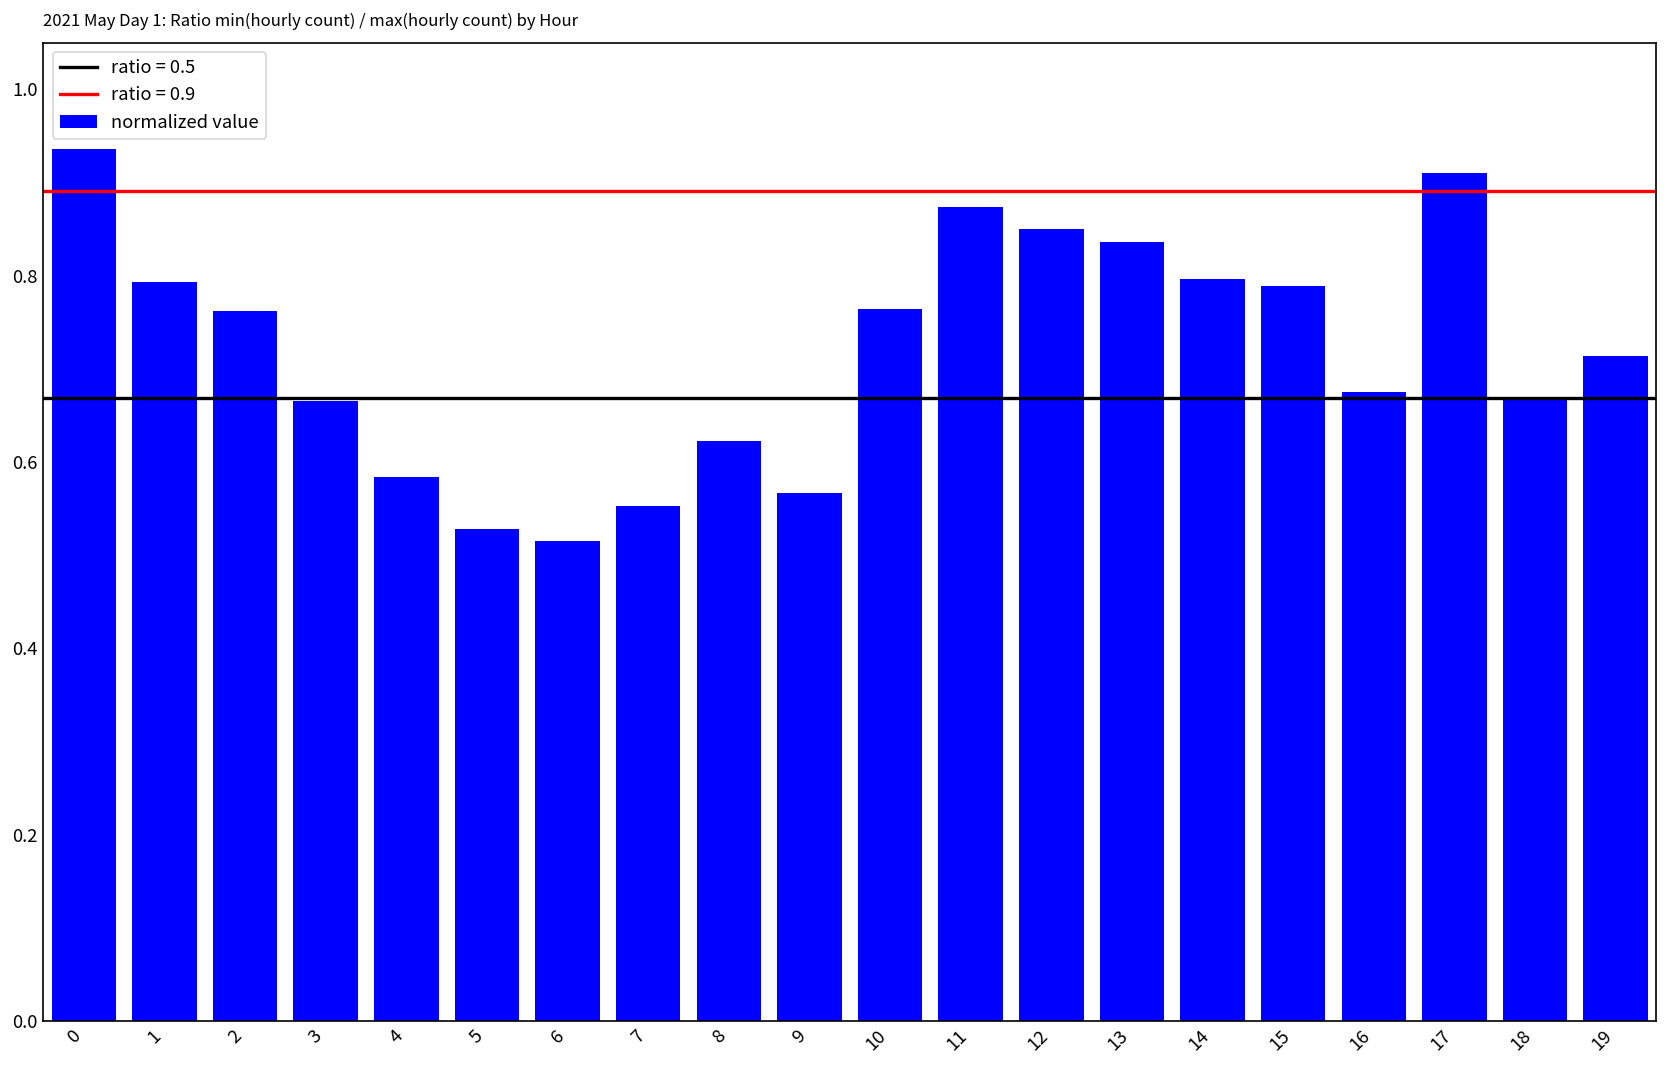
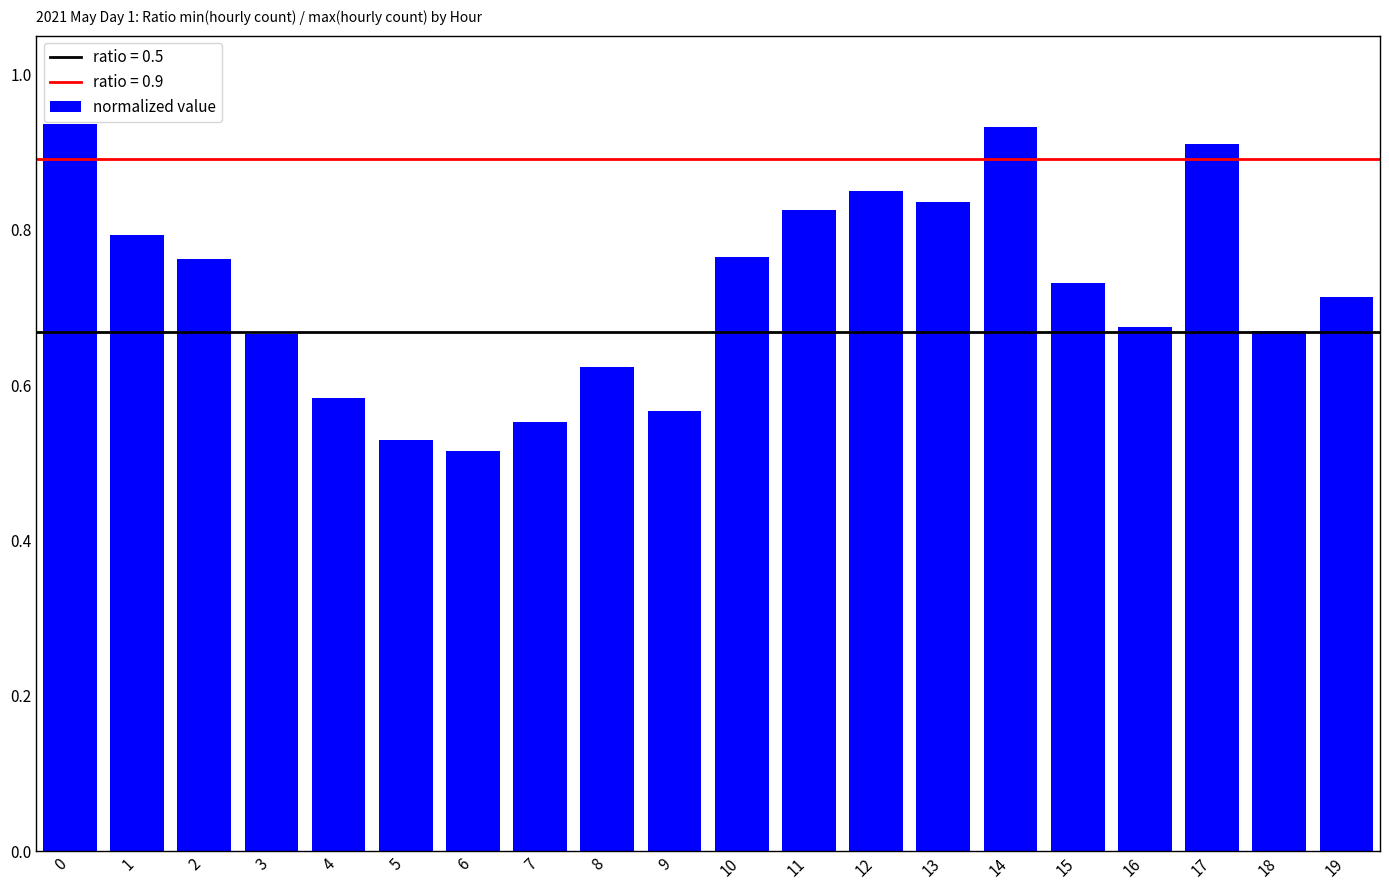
11: 0.87 -> 0.82
14: 0.80 -> 0.93
15: 0.79 -> 0.73
